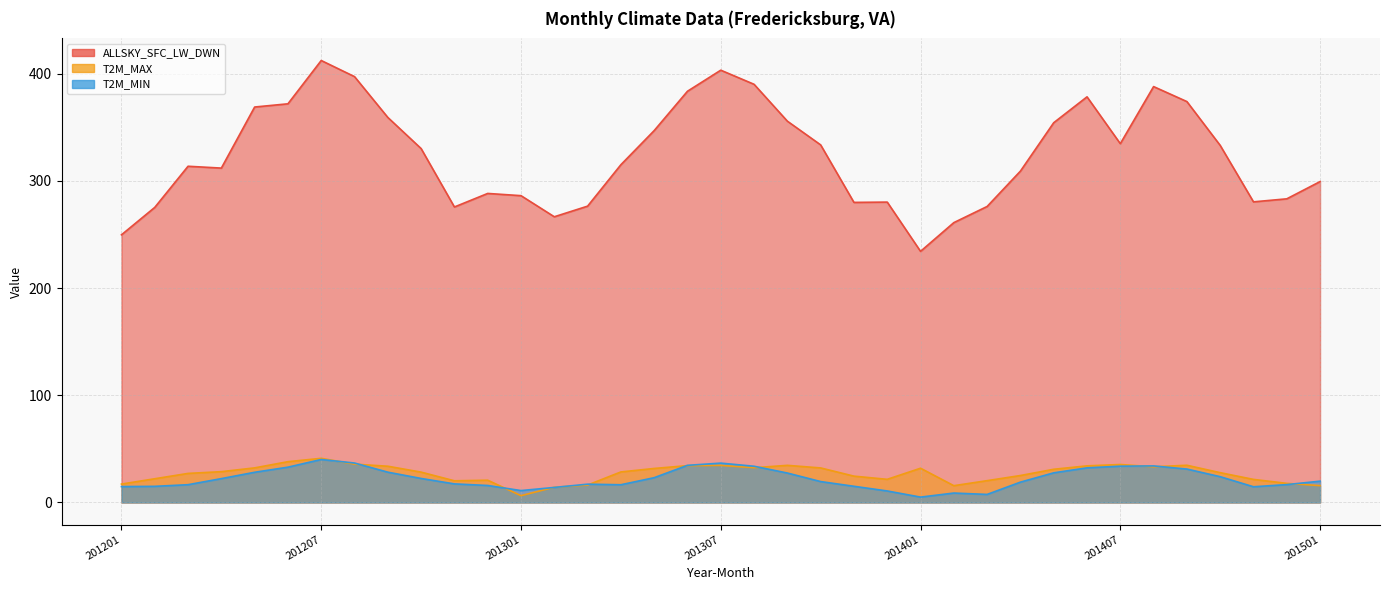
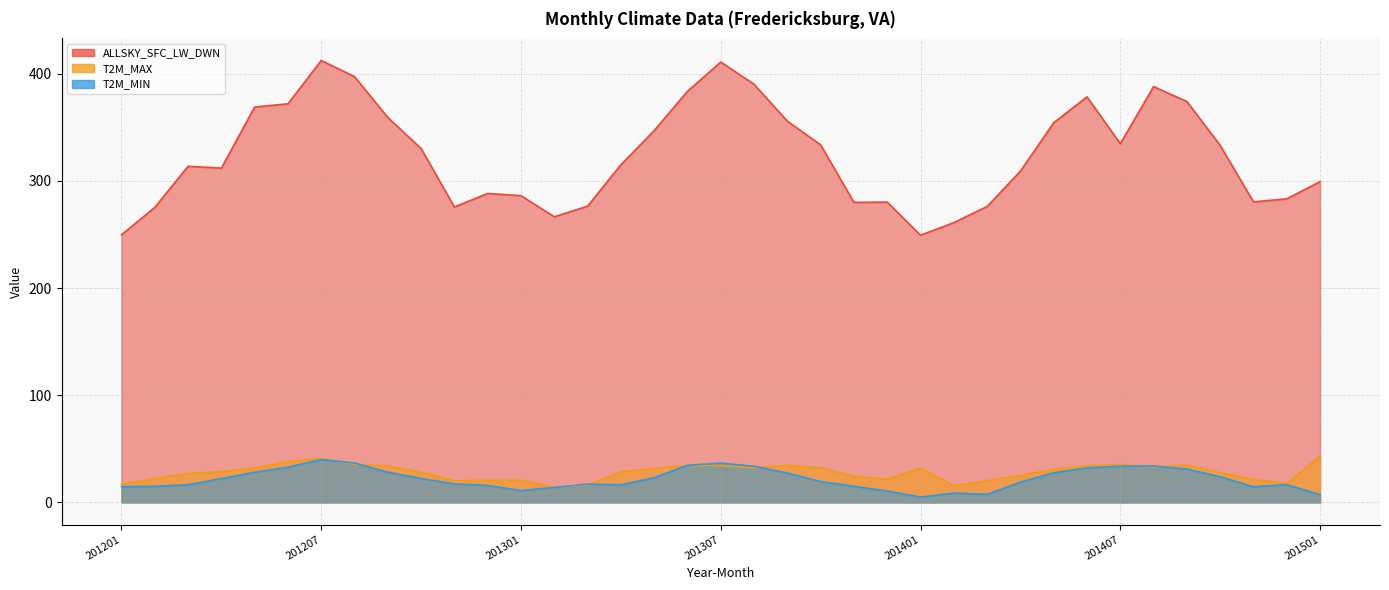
T2M_MAX, 201301: 6 -> 21
ALLSKY_SFC_LW_DWN, 201307: 403 -> 411
ALLSKY_SFC_LW_DWN, 201401: 234 -> 249
T2M_MAX, 201501: 16 -> 43
T2M_MIN, 201501: 20 -> 7
